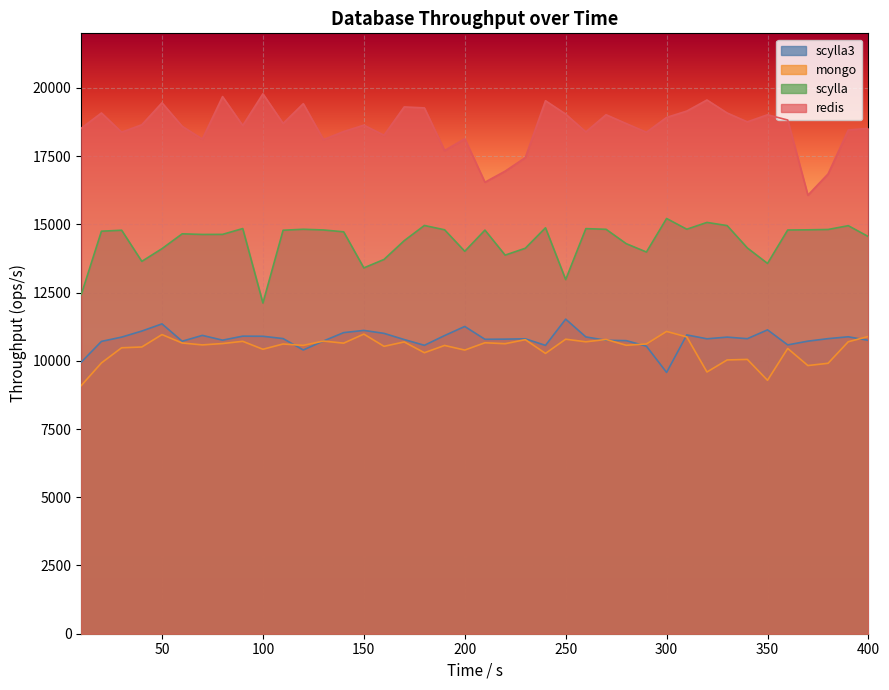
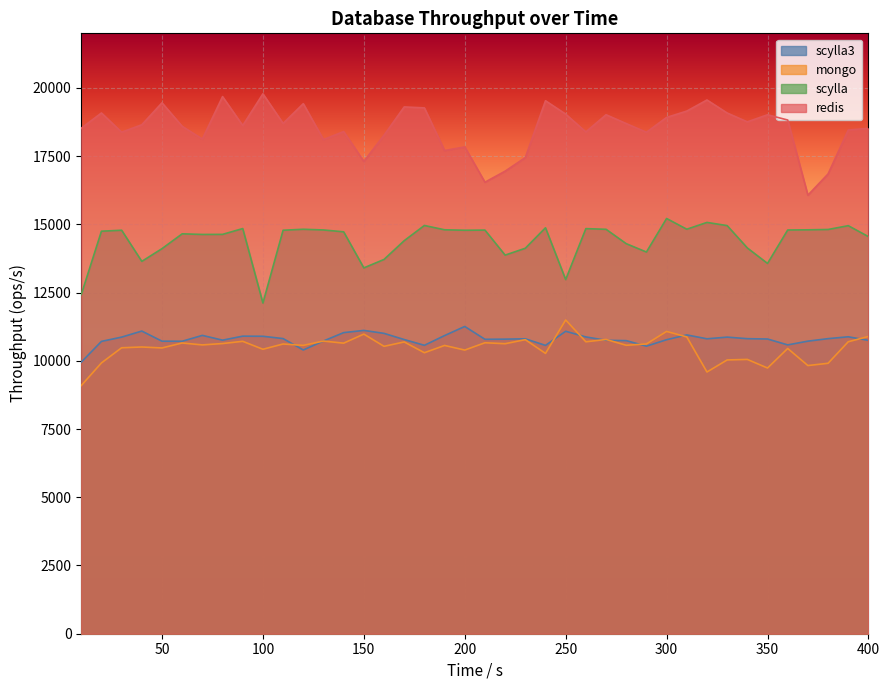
scylla3, 50: 11400 -> 10700
mongo, 50: 11000 -> 10500
redis, 150: 18600 -> 17300
scylla, 200: 14000 -> 14800
redis, 200: 18100 -> 17800
scylla3, 250: 11500 -> 11100
mongo, 250: 10800 -> 11500
scylla3, 300: 9600 -> 10800
scylla3, 350: 11100 -> 10800
mongo, 350: 9300 -> 9700
